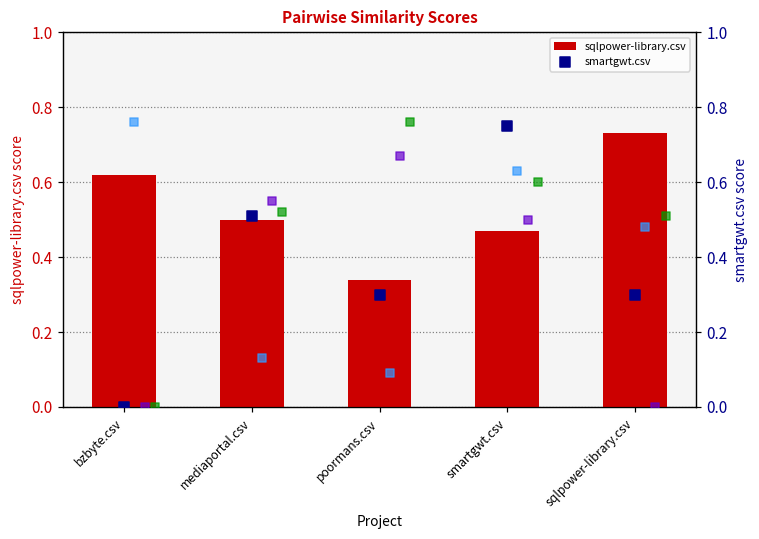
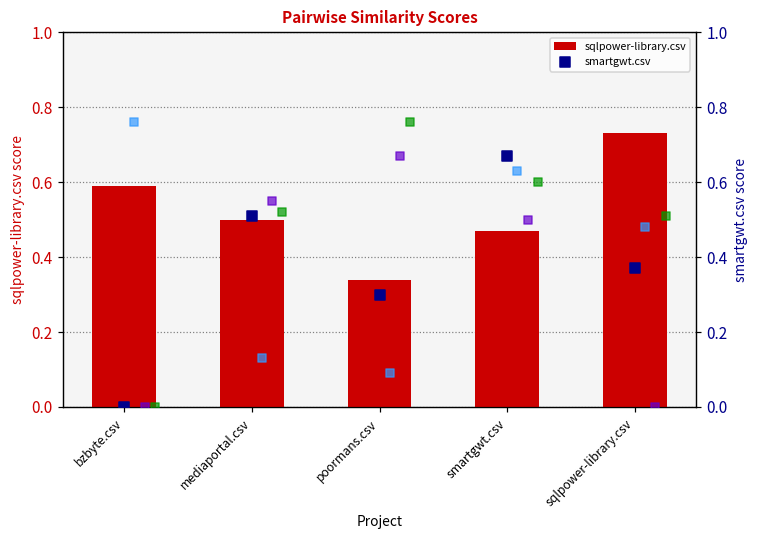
sqlpower-library.csv, bzbyte.csv: 0.62 -> 0.59
smartgwt.csv, smartgwt.csv: 0.75 -> 0.67
smartgwt.csv, sqlpower-library.csv: 0.30 -> 0.37
